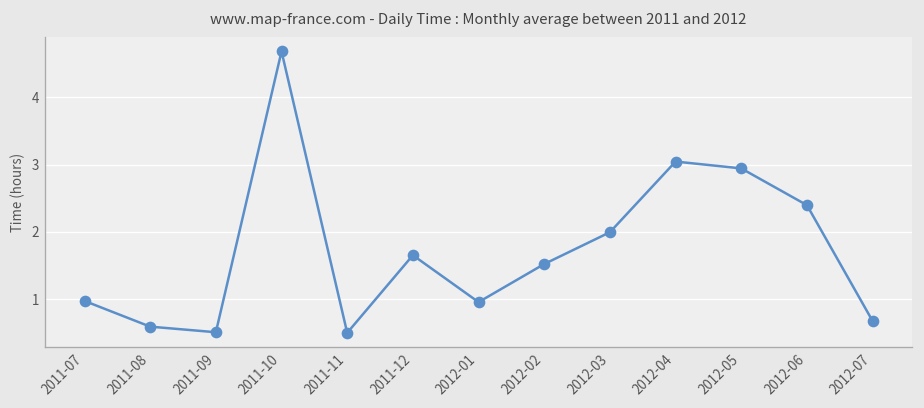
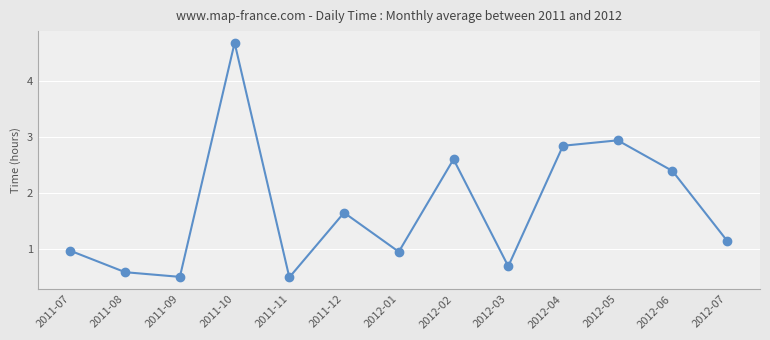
2012-02: 1.5 -> 2.6
2012-03: 2.0 -> 0.7
2012-04: 3.0 -> 2.8
2012-07: 0.7 -> 1.2
